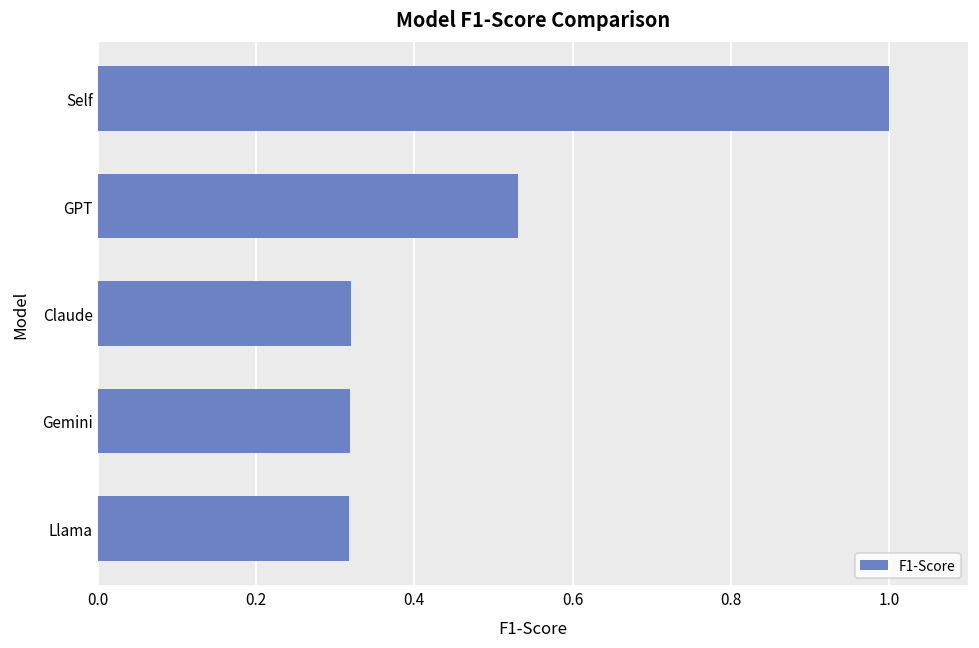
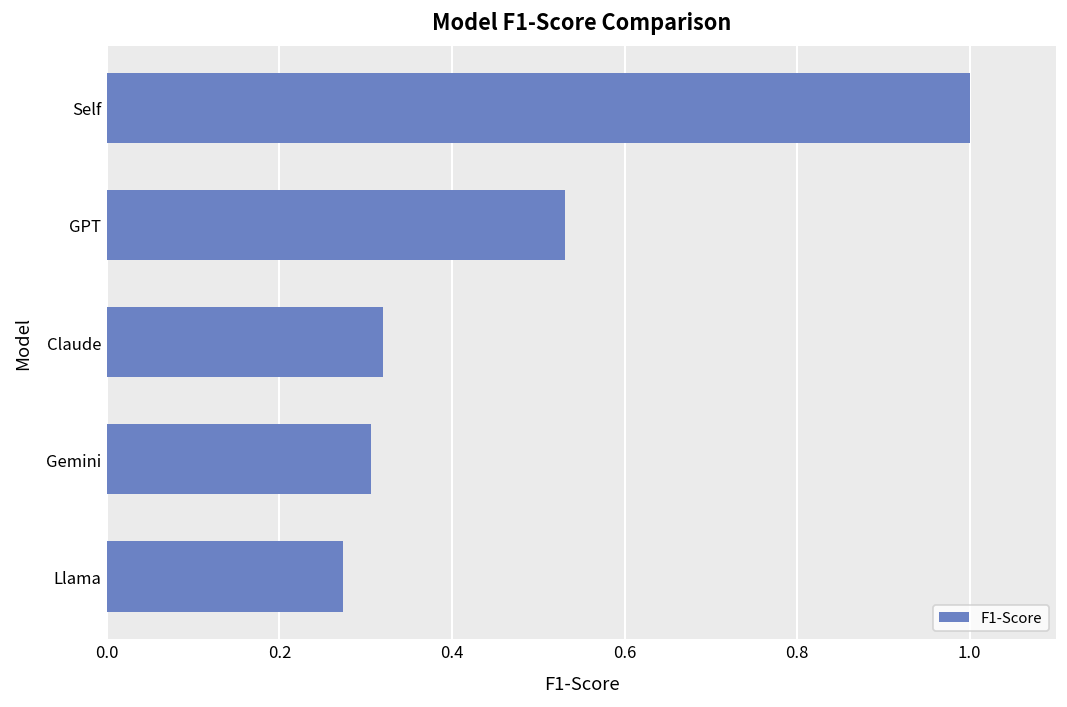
Gemini: 0.32 -> 0.31
Llama: 0.32 -> 0.27
